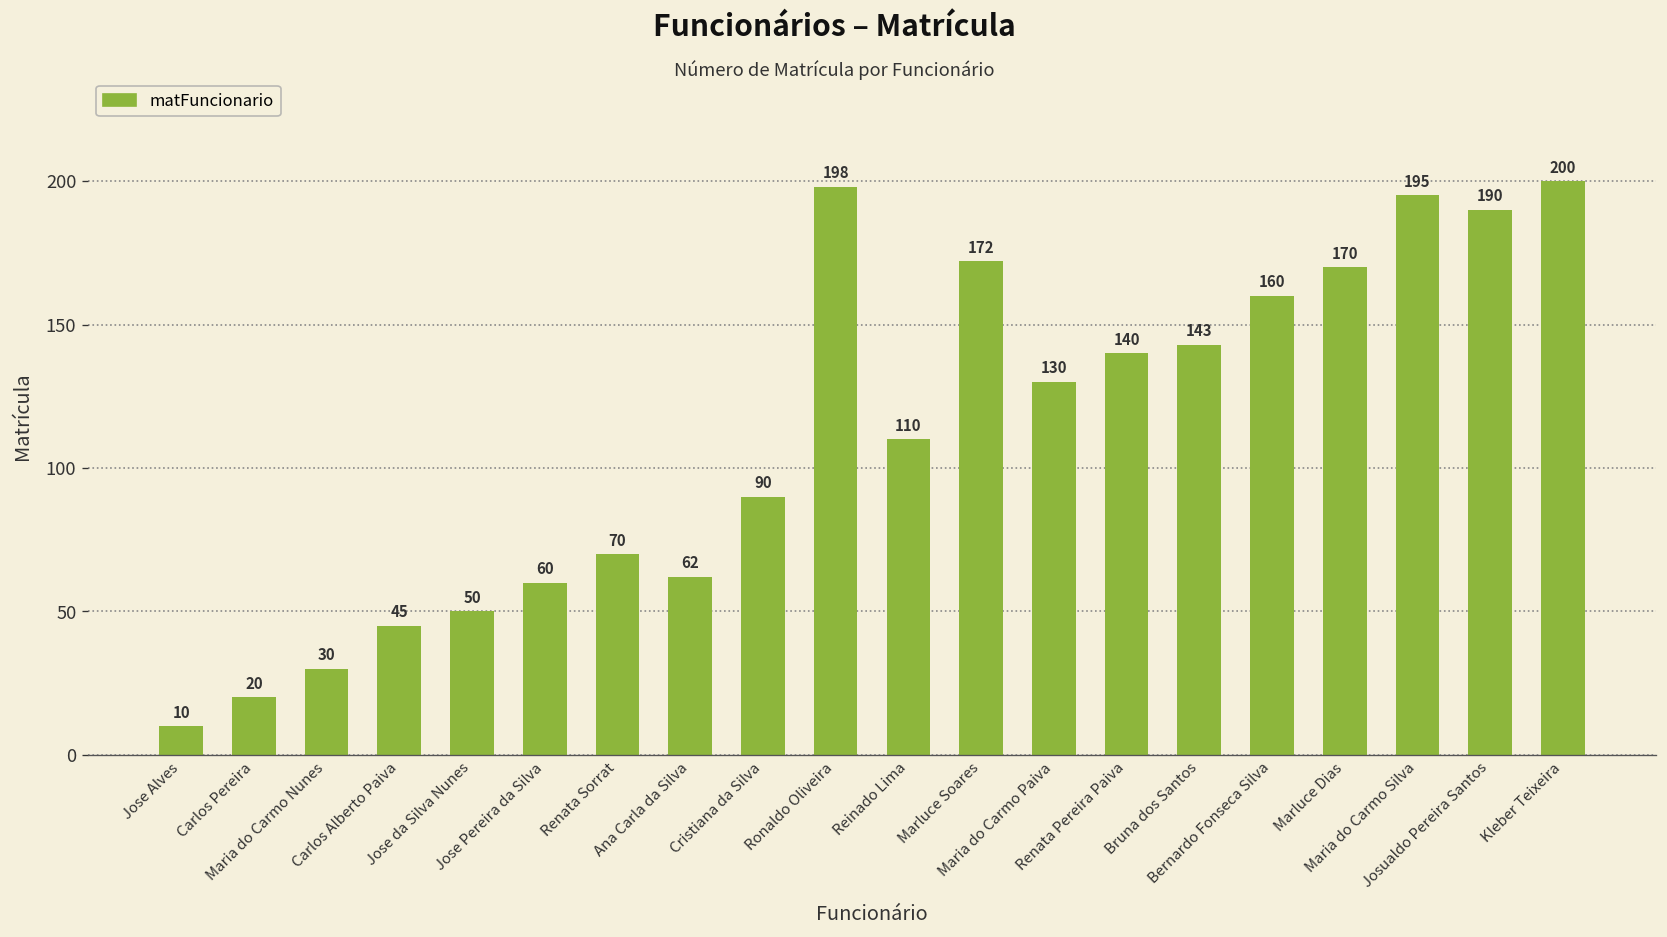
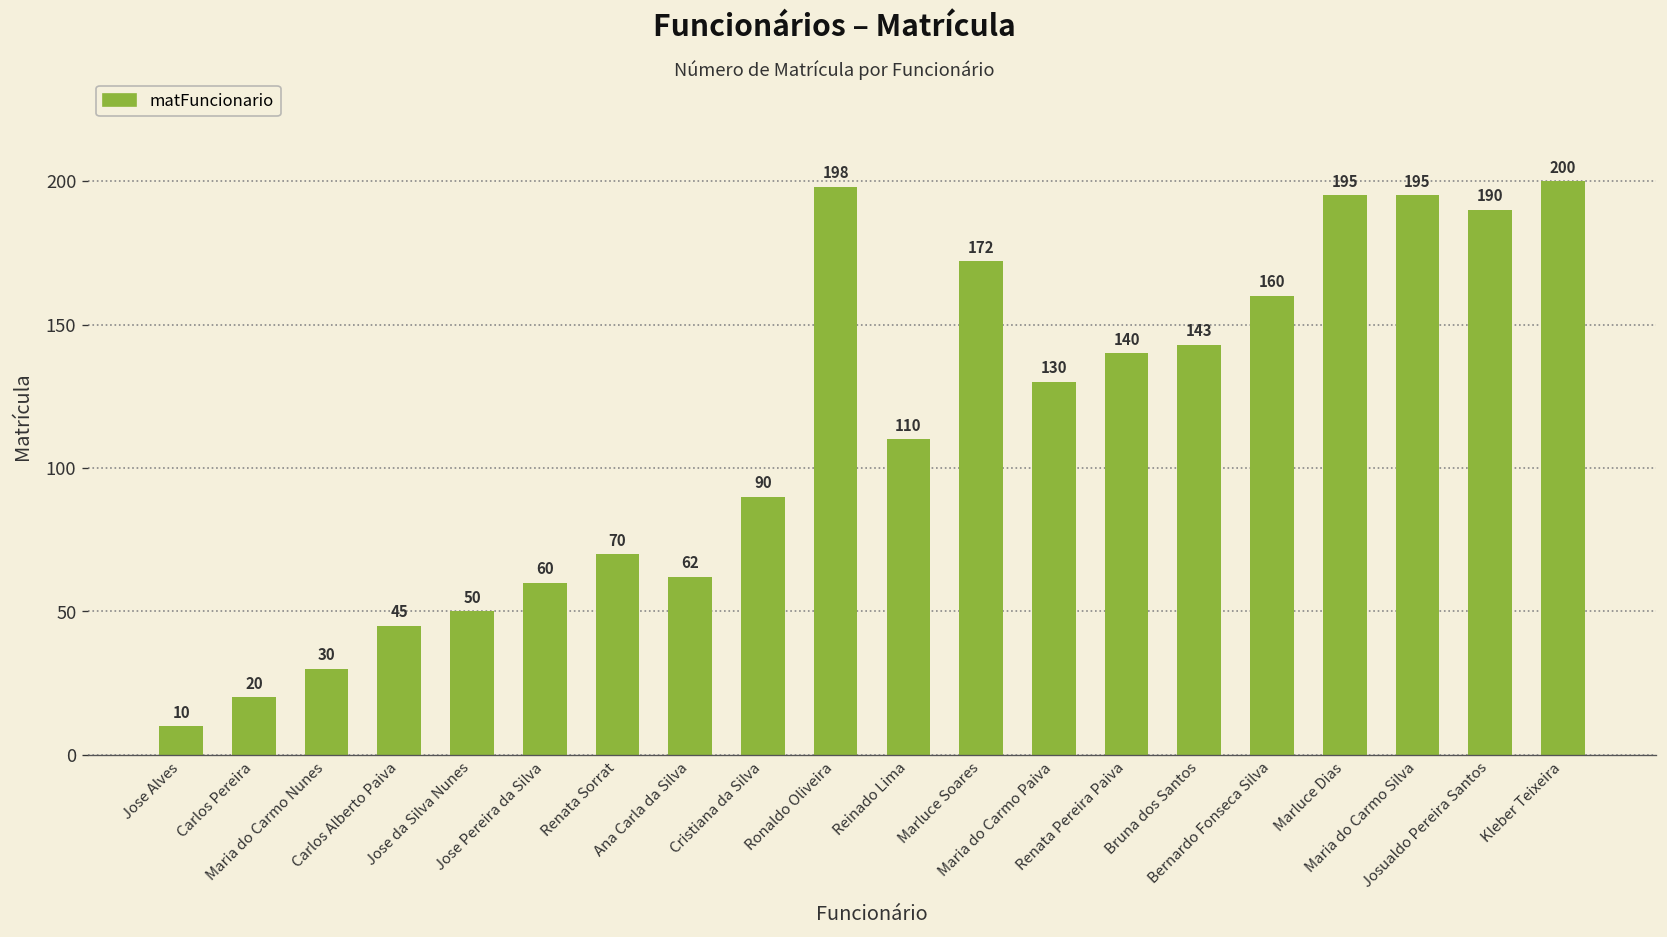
Marluce Dias: 170 -> 195
